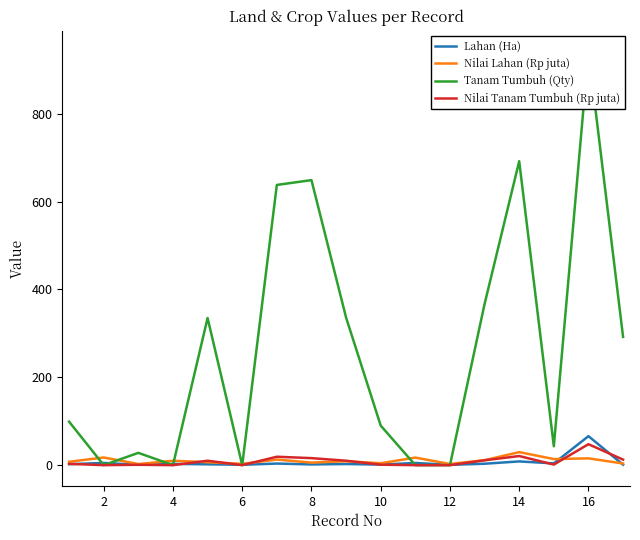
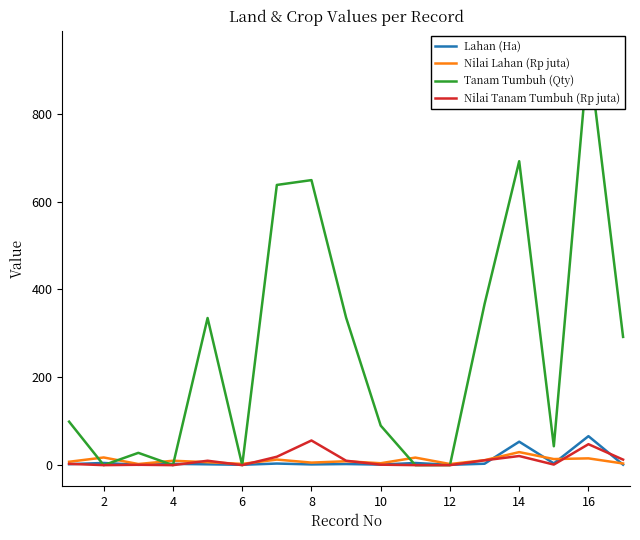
Nilai Tanam Tumbuh (Rp juta), 8: 20 -> 60
Lahan (Ha), 14: 10 -> 50
